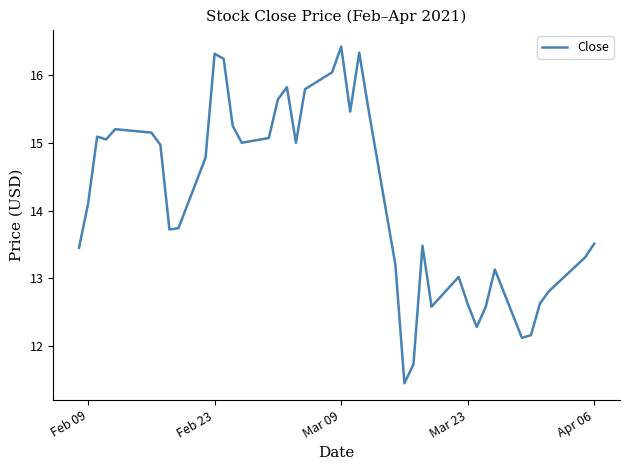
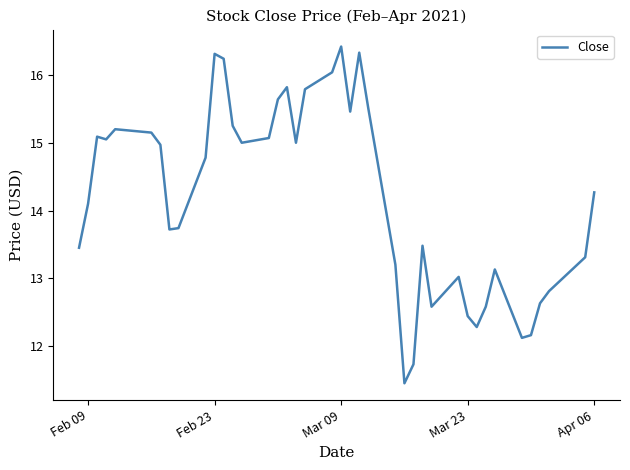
Mar 23: 12.6 -> 12.4
Apr 06: 13.5 -> 14.3
